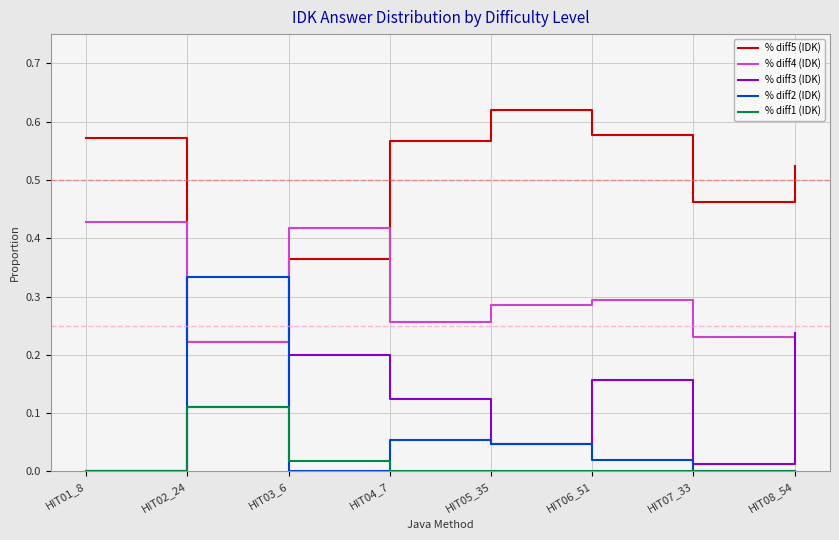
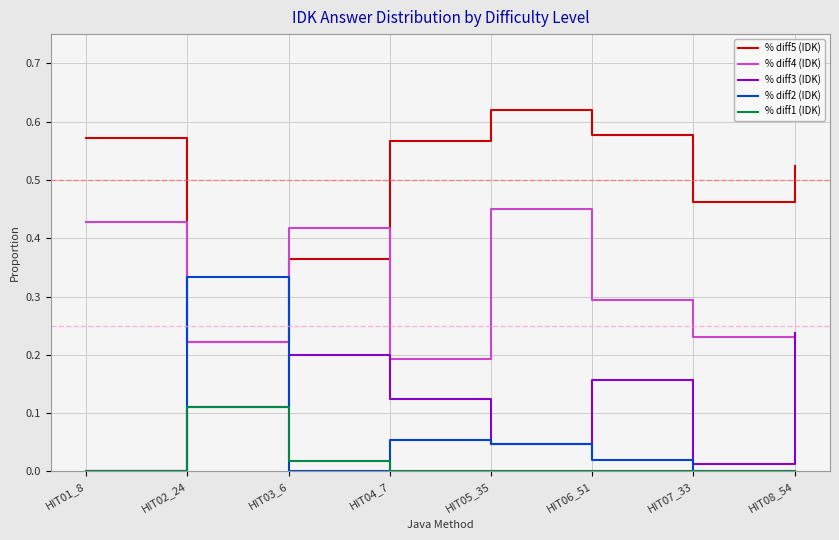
% diff4 (IDK), HIT04_7: 0.26 -> 0.19
% diff4 (IDK), HIT05_35: 0.29 -> 0.45
